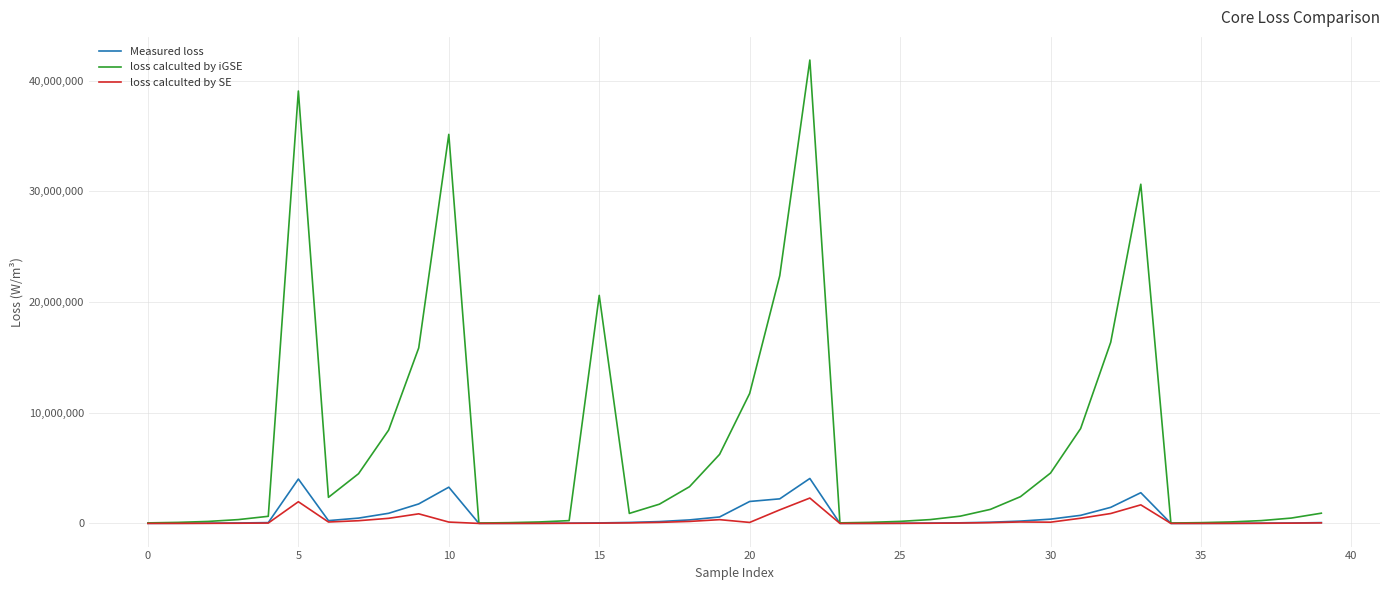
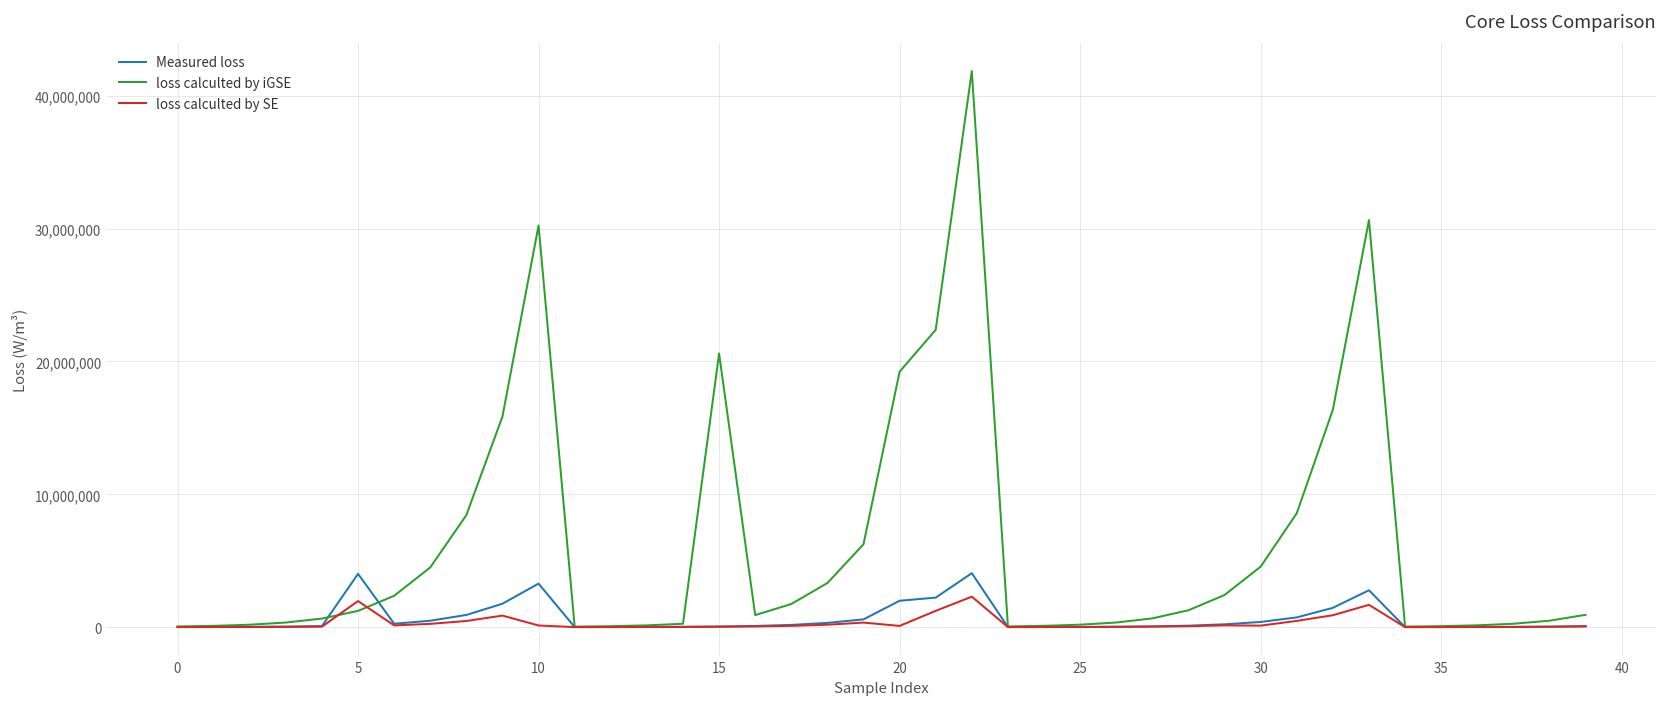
loss calculted by iGSE, 5: 39,100,000 -> 1,200,000
loss calculted by iGSE, 10: 35,200,000 -> 30,200,000
loss calculted by iGSE, 20: 11,700,000 -> 19,200,000
